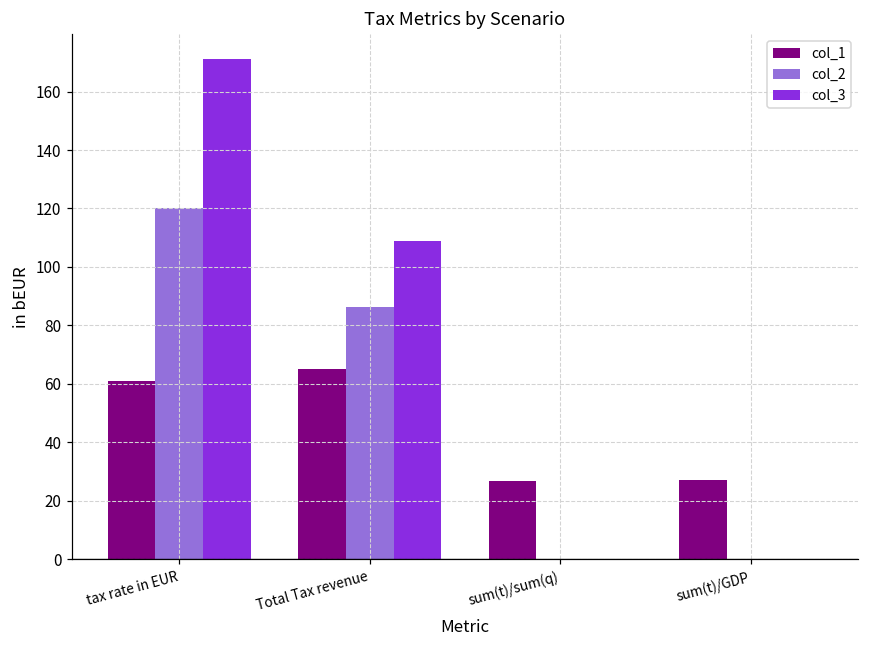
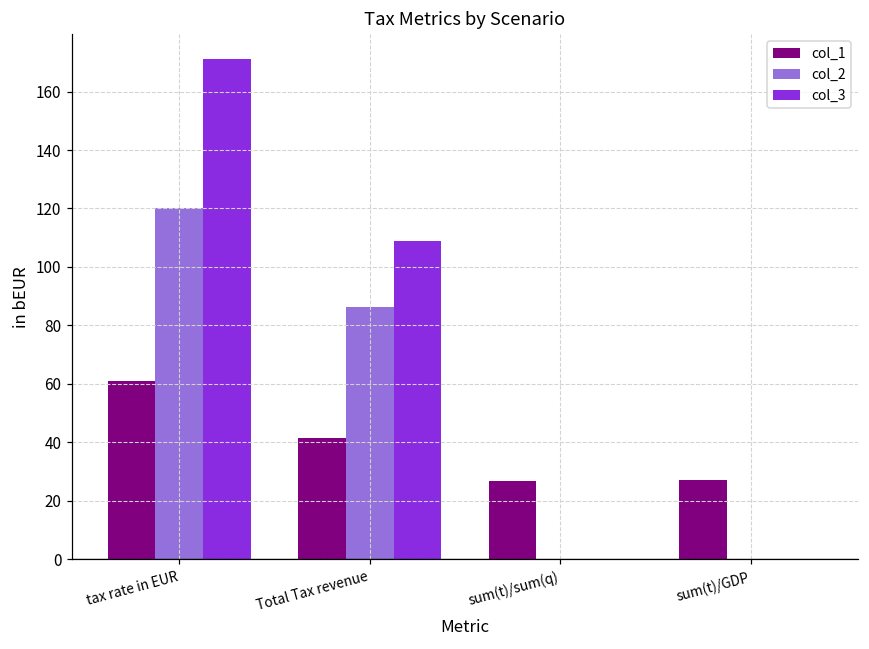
col_1, Total Tax revenue: 65 -> 41
